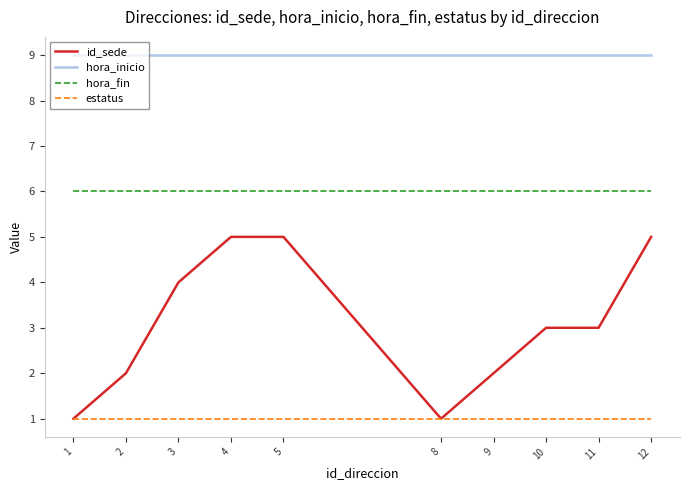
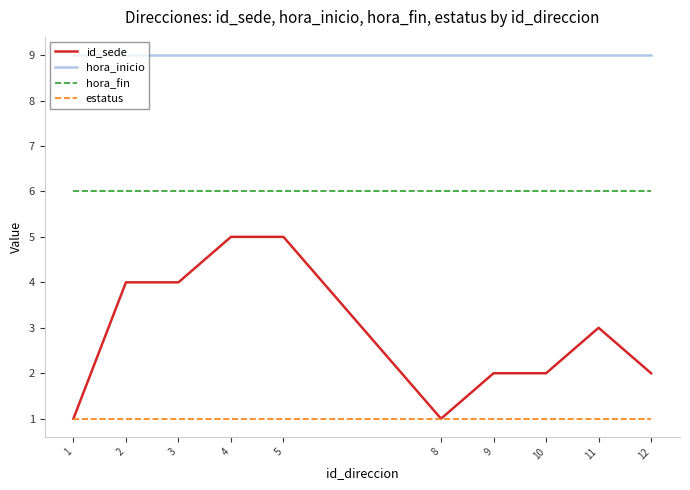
id_sede, 2: 2 -> 4
id_sede, 10: 3 -> 2
id_sede, 12: 5 -> 2
